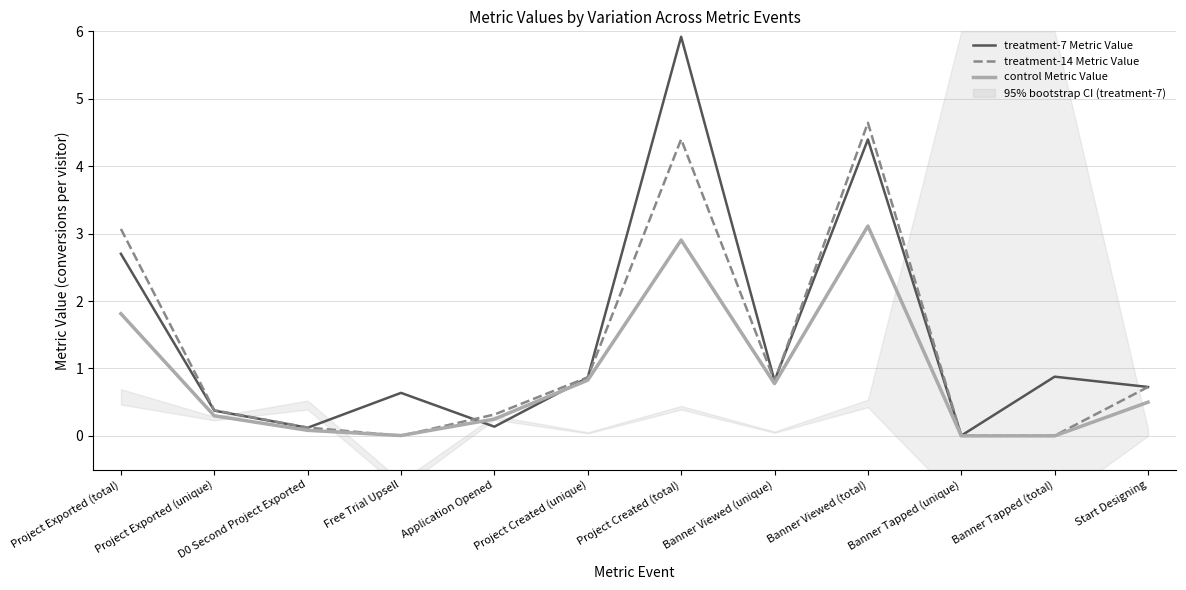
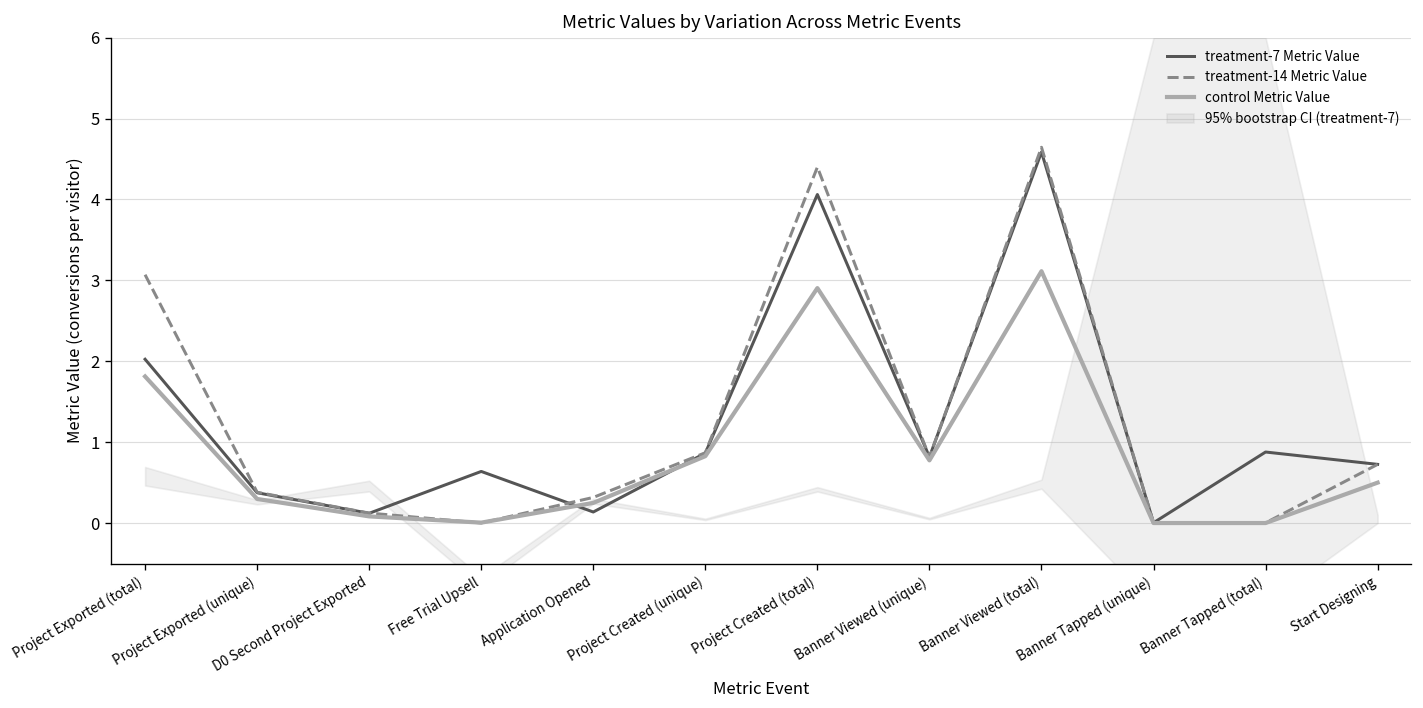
treatment-7 Metric Value, Project Exported (total): 2.7 -> 2.0
treatment-7 Metric Value, Project Created (total): 5.9 -> 4.1
treatment-7 Metric Value, Banner Viewed (total): 4.4 -> 4.6
